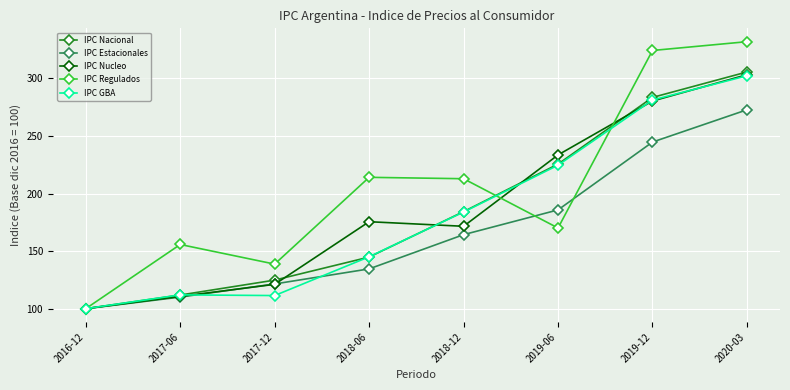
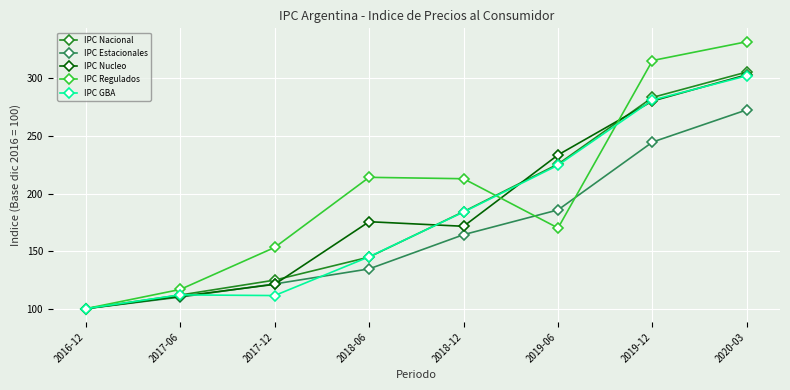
IPC Regulados, 2017-06: 156 -> 117
IPC Regulados, 2017-12: 139 -> 153
IPC Regulados, 2019-12: 324 -> 315
